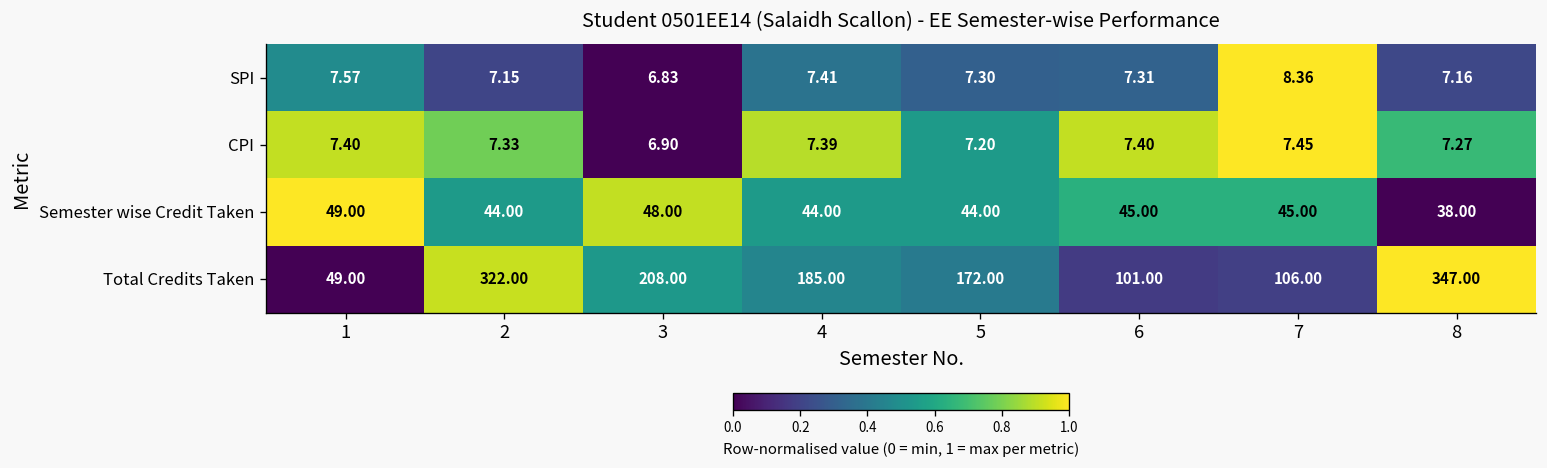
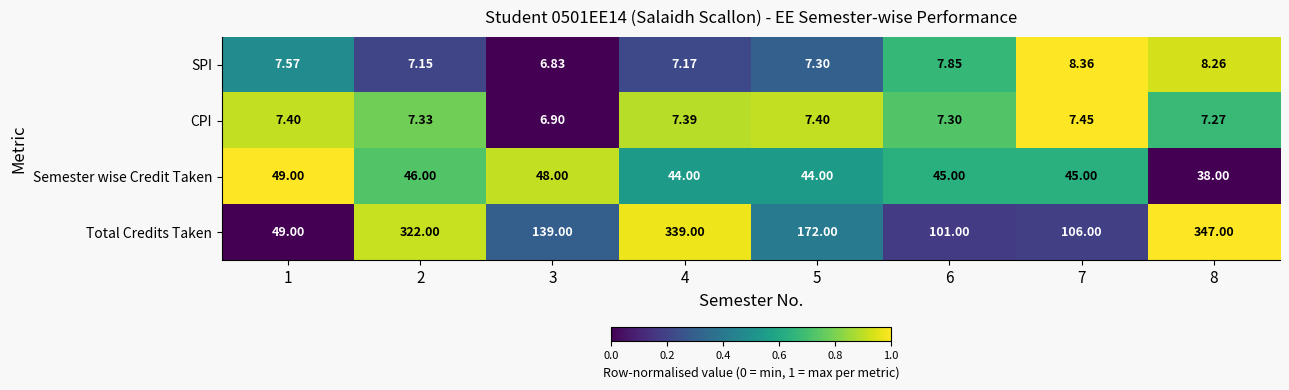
SPI, 4: 7.41 -> 7.17
SPI, 6: 7.31 -> 7.85
SPI, 8: 7.16 -> 8.26
CPI, 5: 7.20 -> 7.40
CPI, 6: 7.40 -> 7.30
Semester wise Credit Taken, 2: 44.00 -> 46.00
Total Credits Taken, 3: 208.00 -> 139.00
Total Credits Taken, 4: 185.00 -> 339.00
